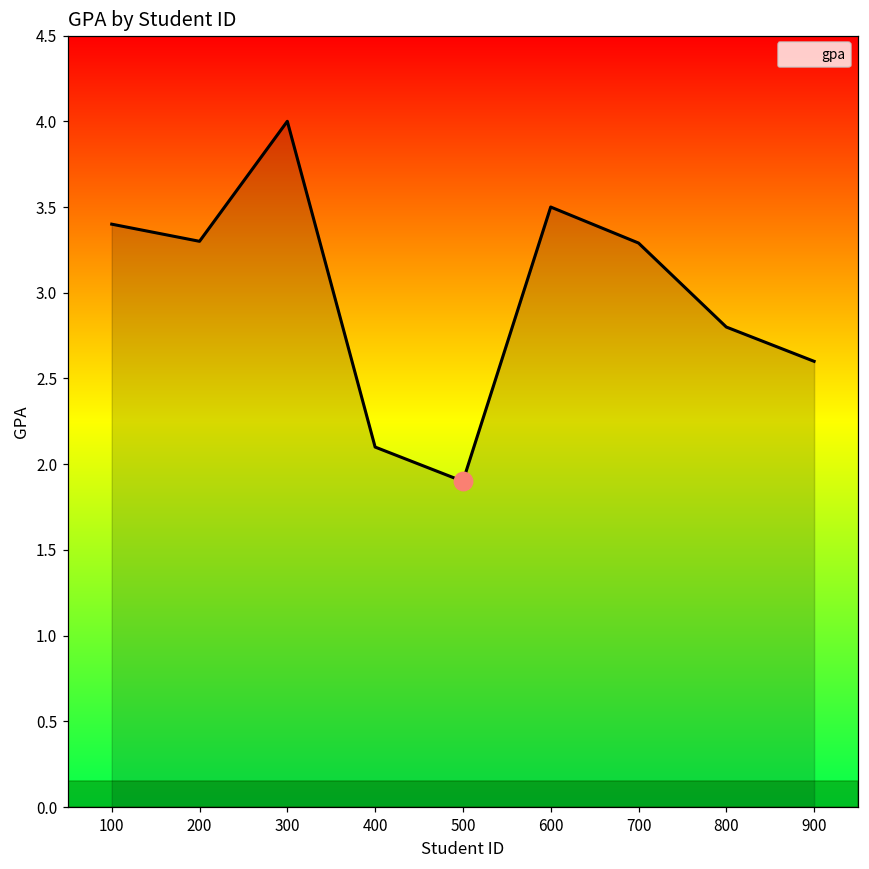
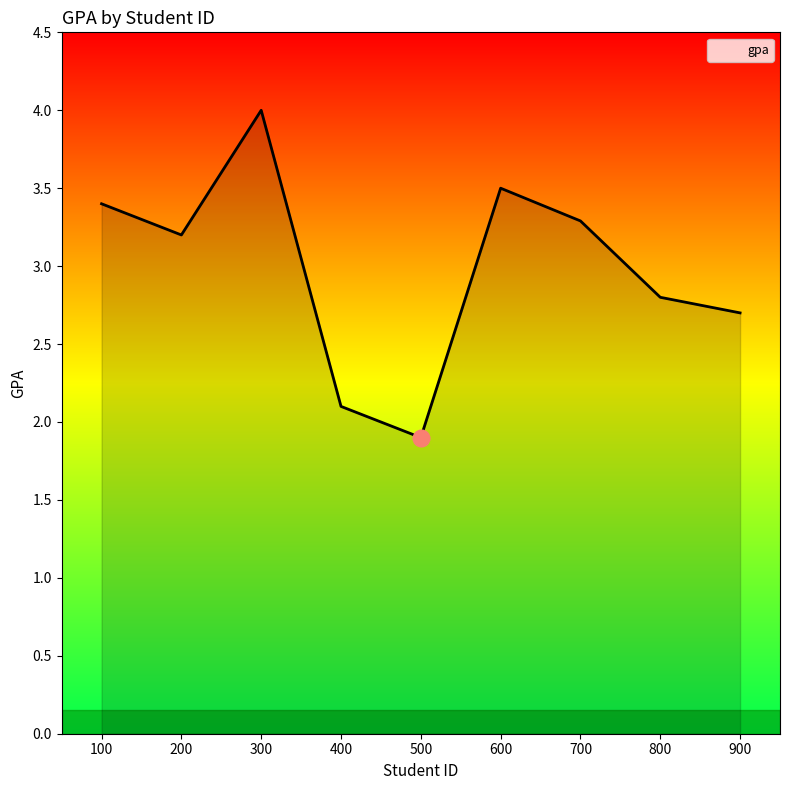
gpa, 200: 3.3 -> 3.2
gpa, 900: 2.6 -> 2.7
